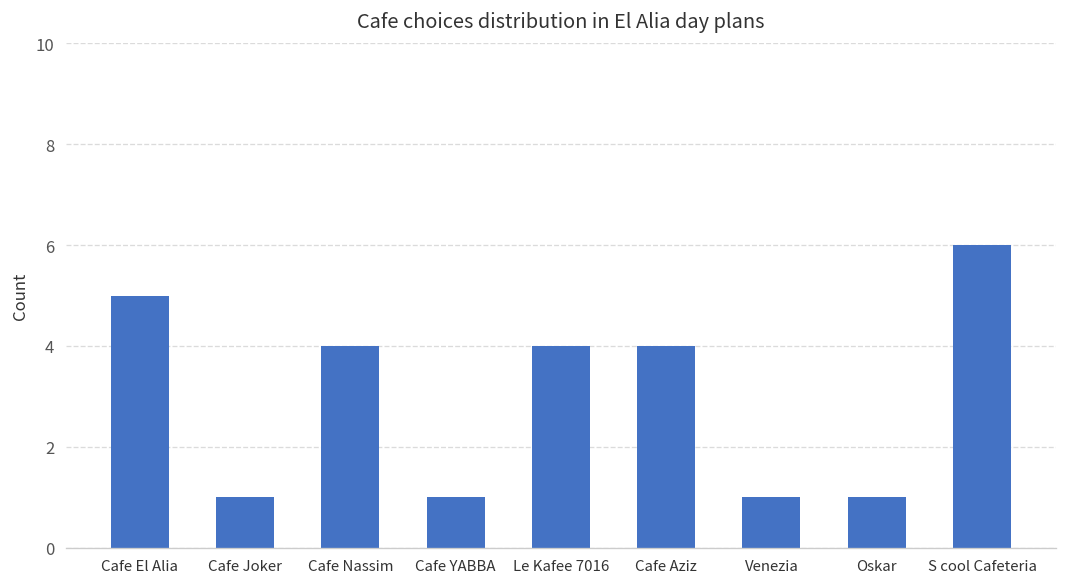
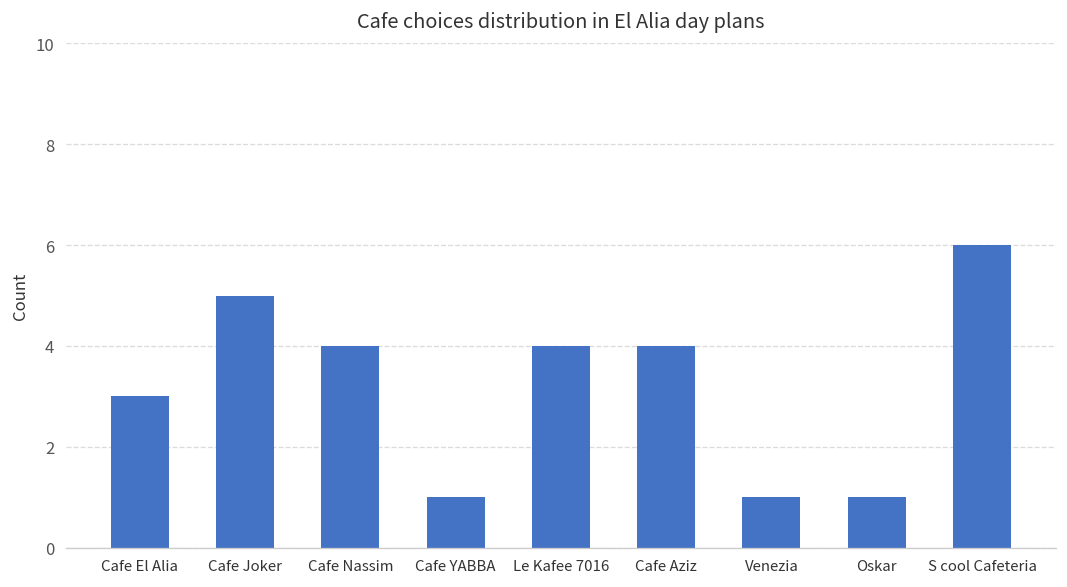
Cafe El Alia: 5 -> 3
Cafe Joker: 1 -> 5
